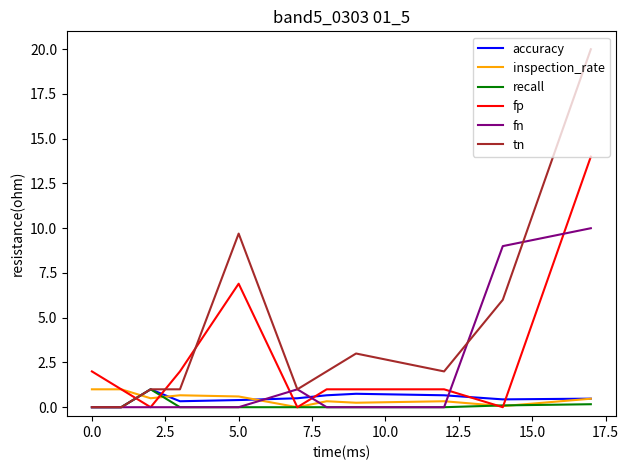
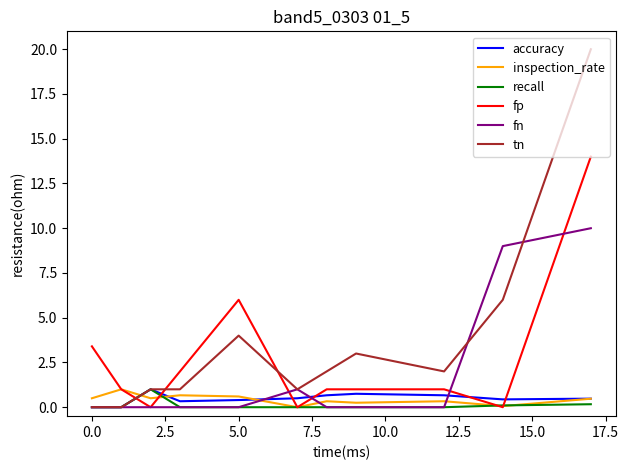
inspection_rate, 0.0: 1.0 -> 0.5
fp, 0.0: 2.0 -> 3.4
fp, 5.0: 6.9 -> 6.0
tn, 5.0: 9.7 -> 4.0
